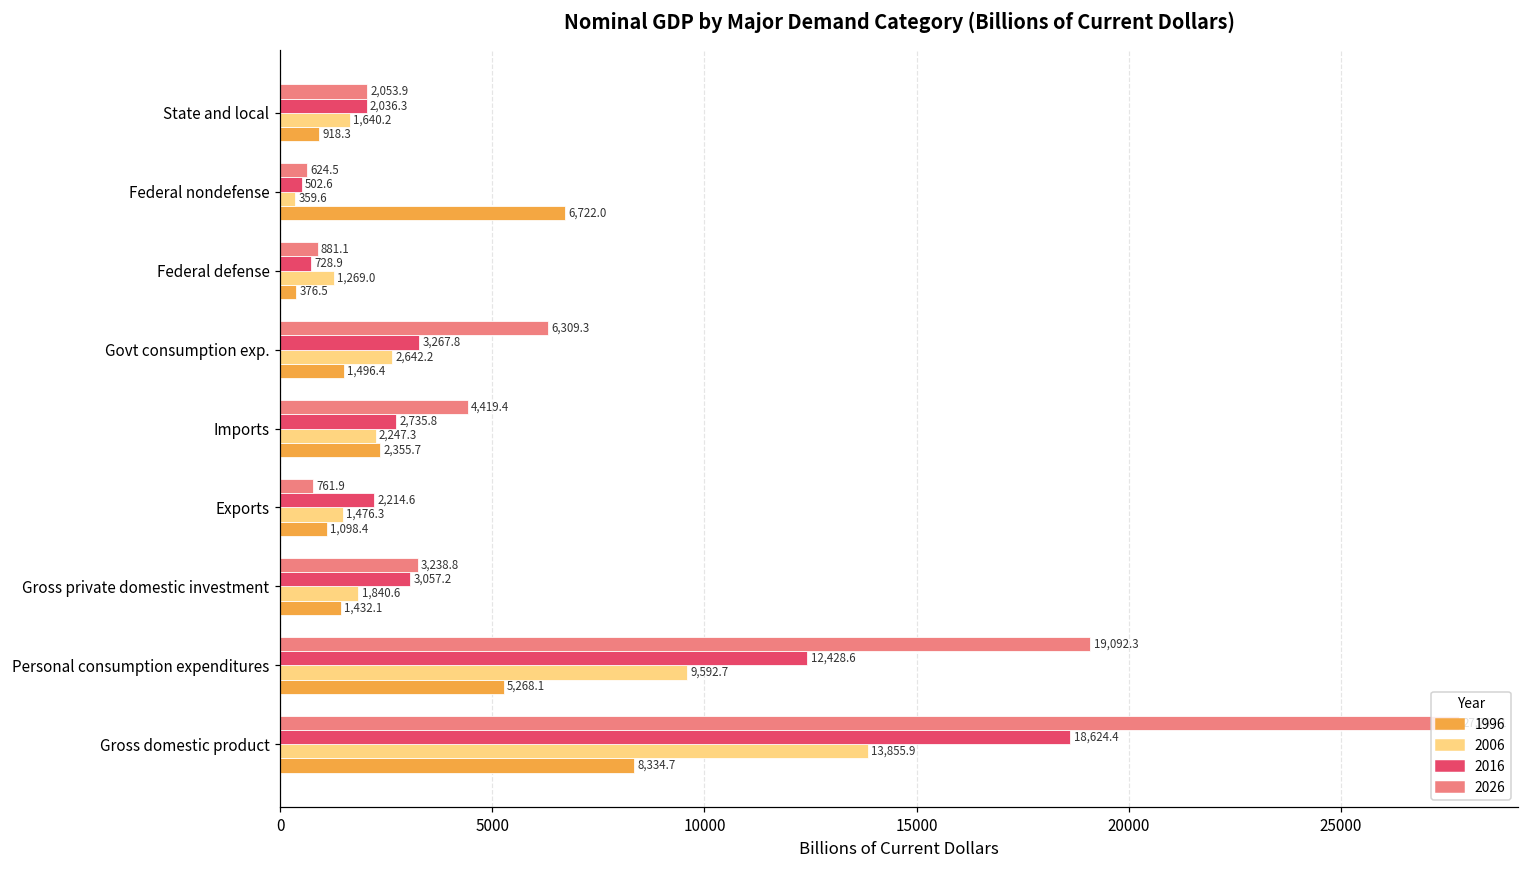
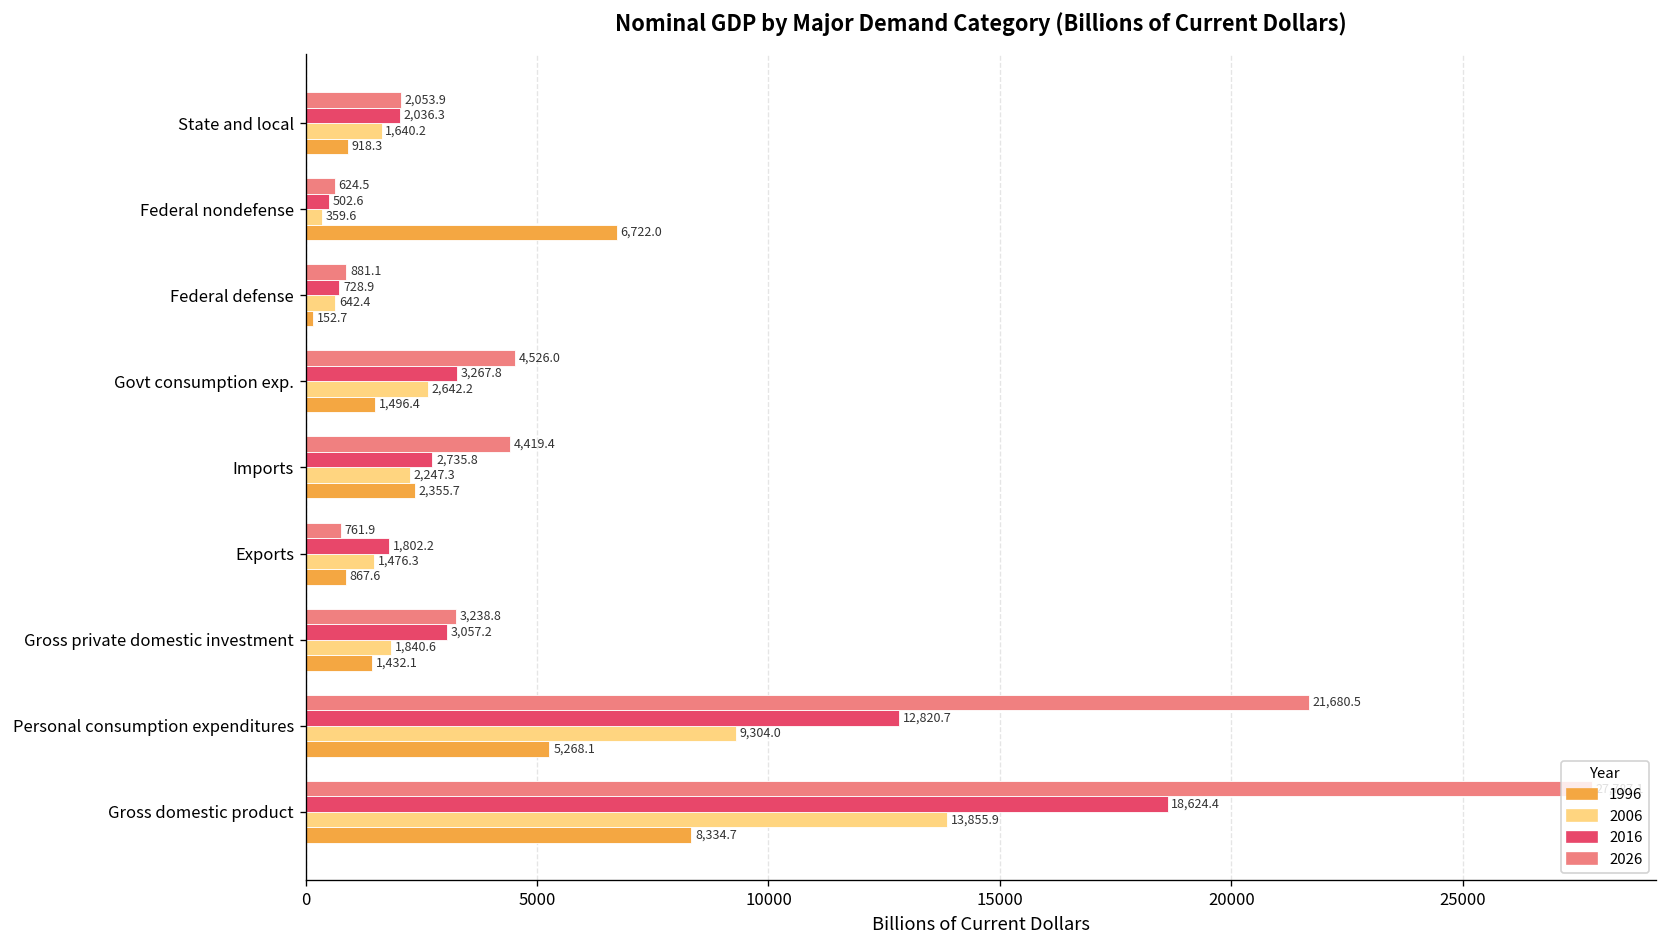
2006, Federal defense: 1,269.0 -> 642.4
1996, Federal defense: 376.5 -> 152.7
2026, Govt consumption exp.: 6,309.3 -> 4,526.0
2016, Exports: 2,214.6 -> 1,802.2
1996, Exports: 1,098.4 -> 867.6
2026, Personal consumption expenditures: 19,092.3 -> 21,680.5
2016, Personal consumption expenditures: 12,428.6 -> 12,820.7
2006, Personal consumption expenditures: 9,592.7 -> 9,304.0
